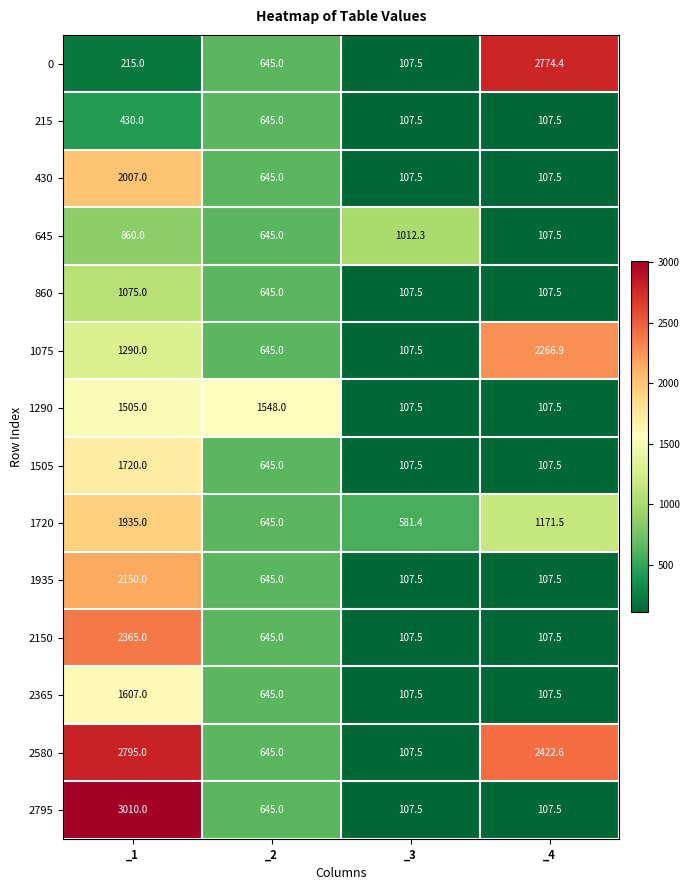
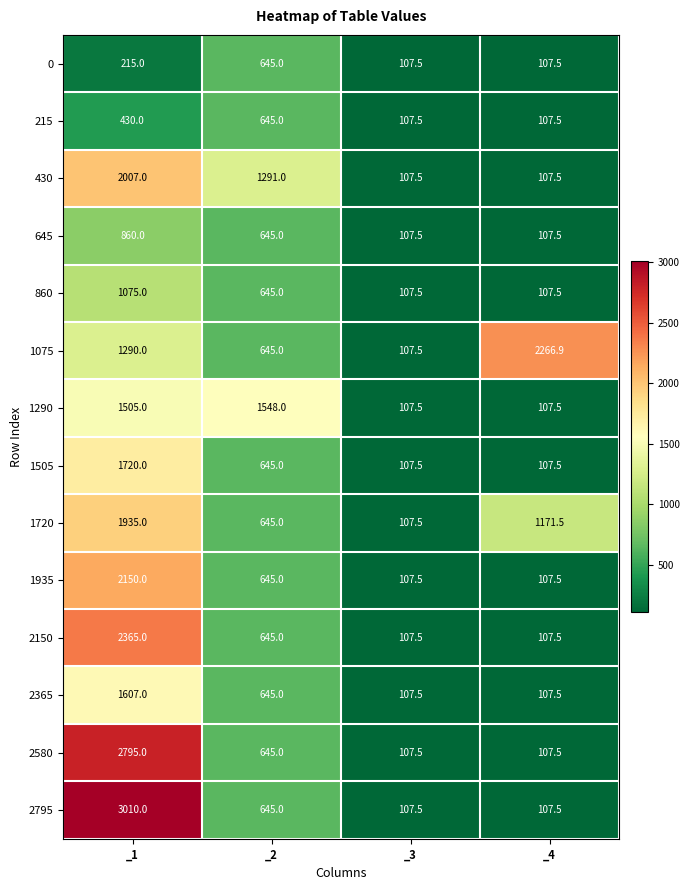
0, _4: 2774.4 -> 107.5
430, _2: 645.0 -> 1291.0
645, _3: 1012.3 -> 107.5
1720, _3: 581.4 -> 107.5
2580, _4: 2422.6 -> 107.5
